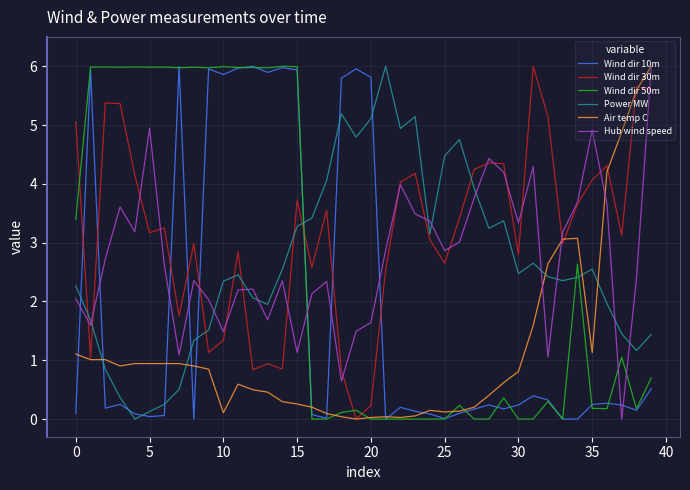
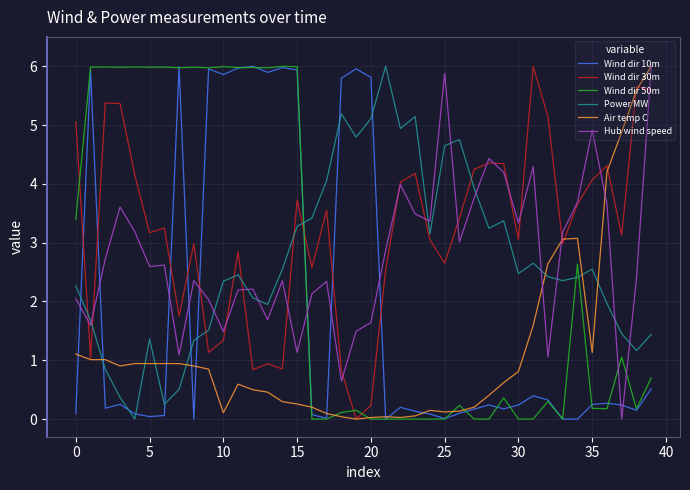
Power MW, 5: 0.1 -> 1.4
Hub wind speed, 5: 4.9 -> 2.6
Power MW, 25: 4.5 -> 4.6
Hub wind speed, 25: 2.9 -> 5.9
Wind dir 30m, 30: 2.8 -> 3.1
